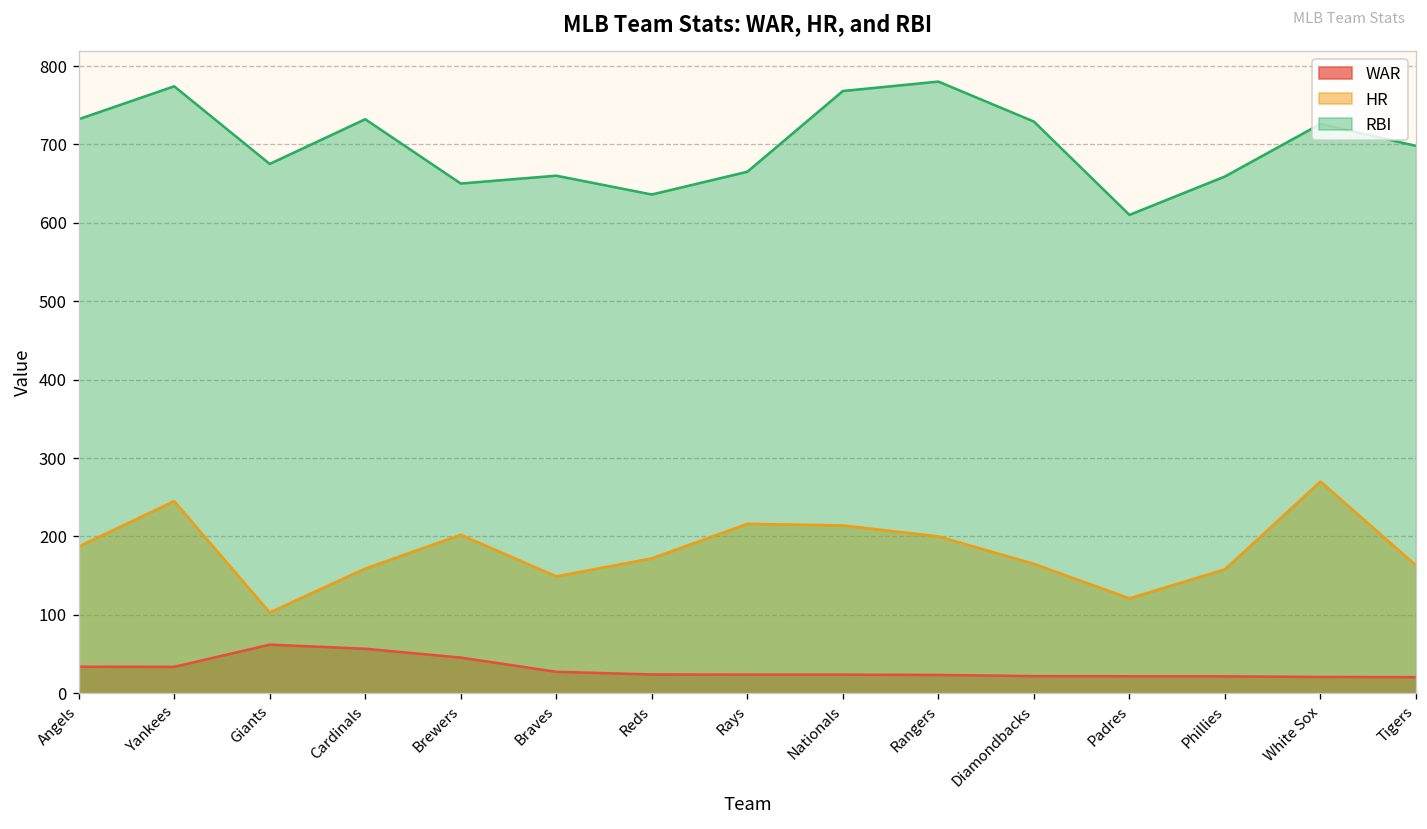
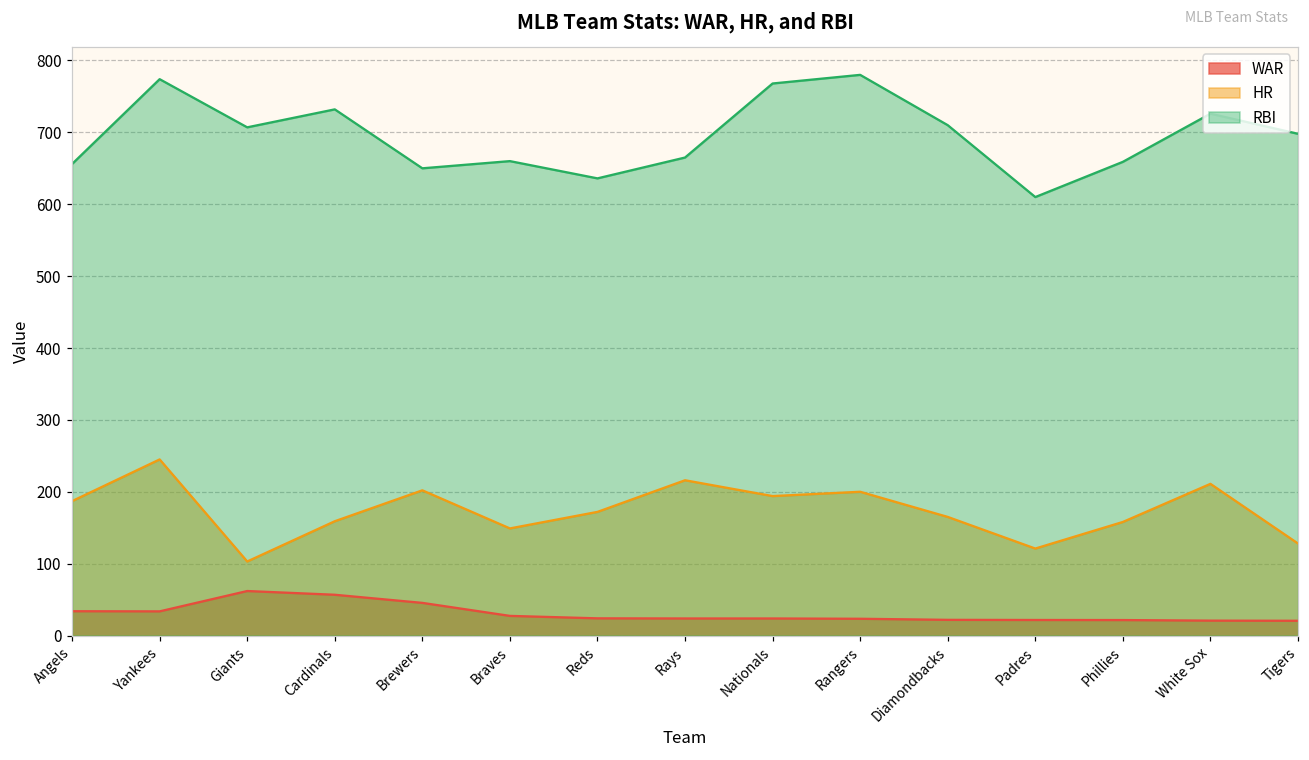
RBI, Angels: 730 -> 660
RBI, Giants: 680 -> 710
HR, Nationals: 210 -> 190
RBI, Diamondbacks: 730 -> 710
HR, White Sox: 270 -> 210
HR, Tigers: 160 -> 130
